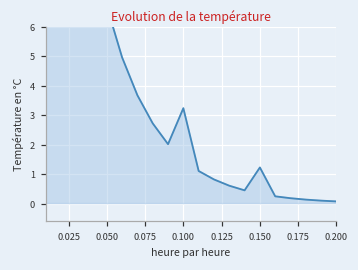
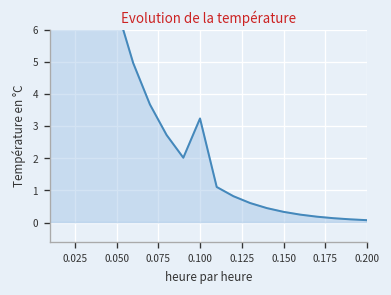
0.150: 1.2 -> 0.3
